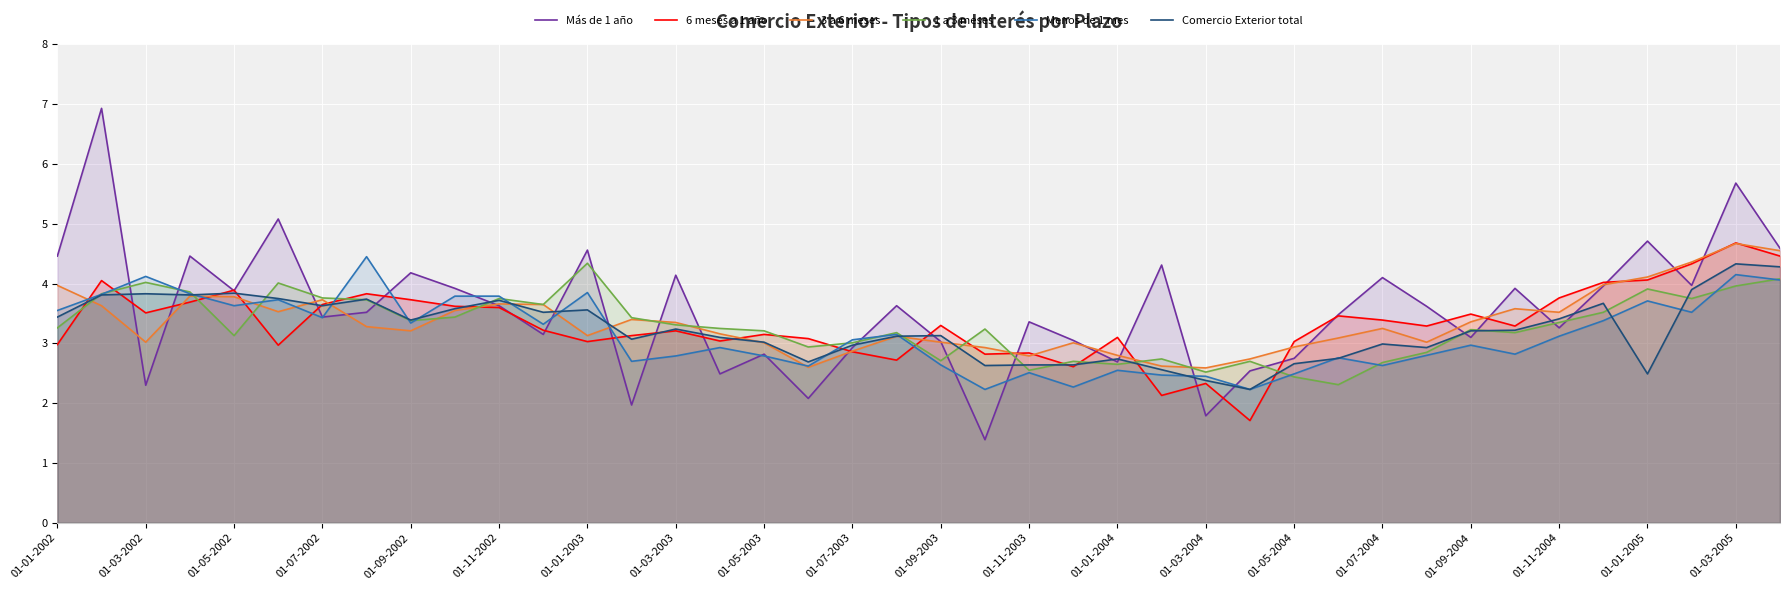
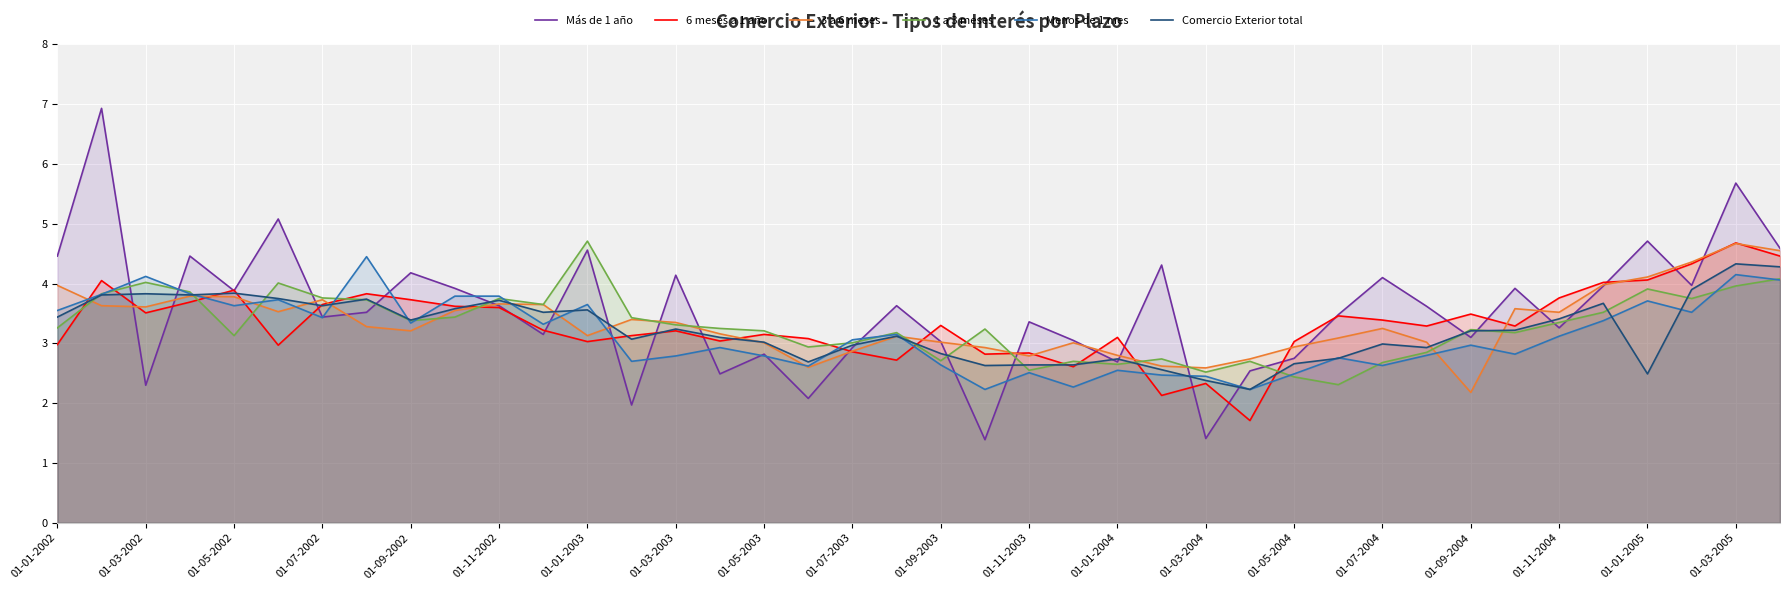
3 a 6 meses, 01-03-2002: 3.0 -> 3.6
1 a 3 meses, 01-01-2003: 4.3 -> 4.7
Menos de 1 mes, 01-01-2003: 3.9 -> 3.7
Comercio Exterior total, 01-09-2003: 3.1 -> 2.8
Más de 1 año, 01-03-2004: 1.8 -> 1.4
3 a 6 meses, 01-09-2004: 3.4 -> 2.2
